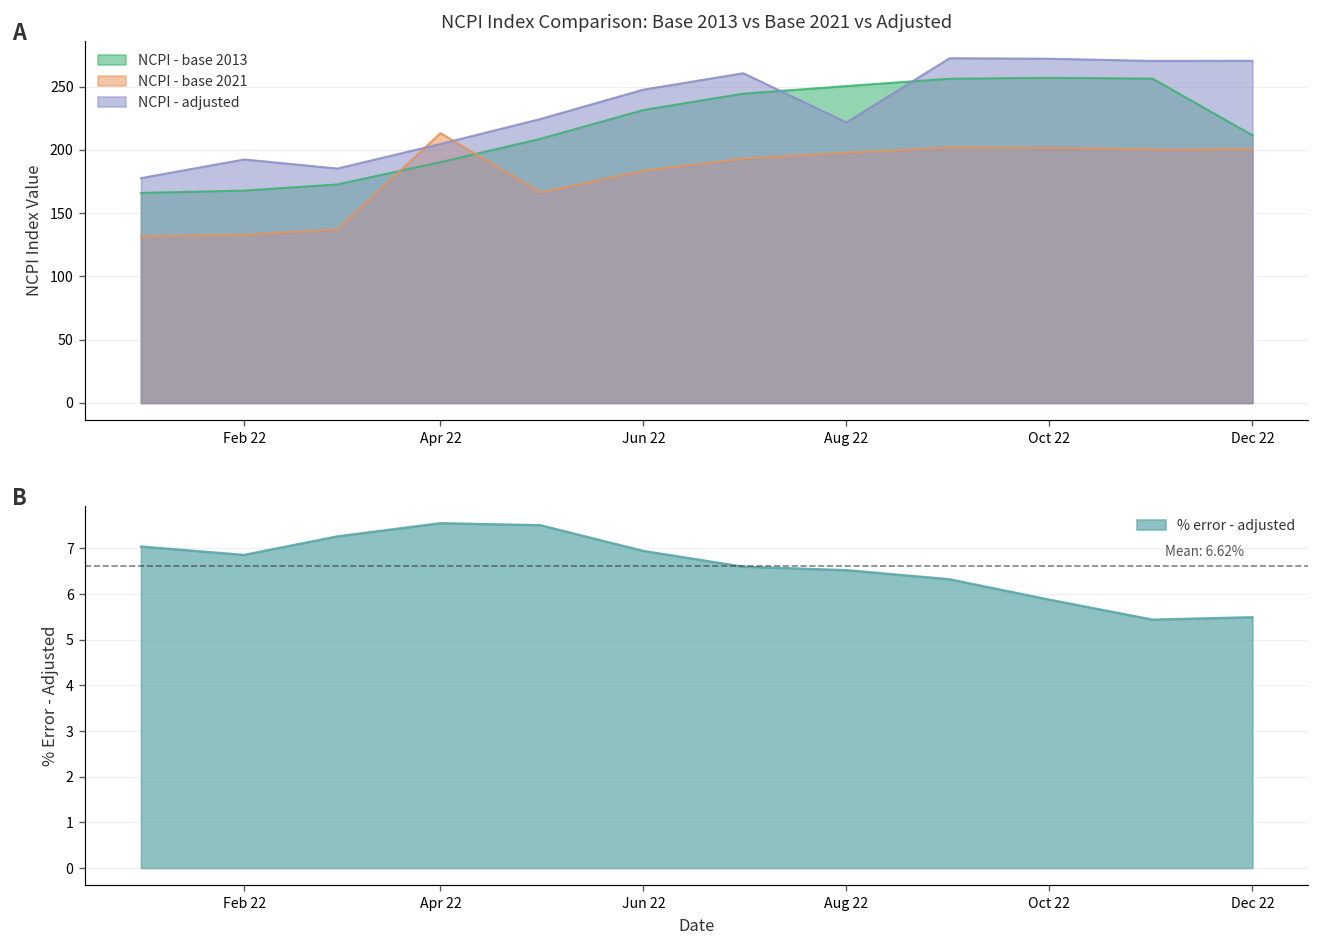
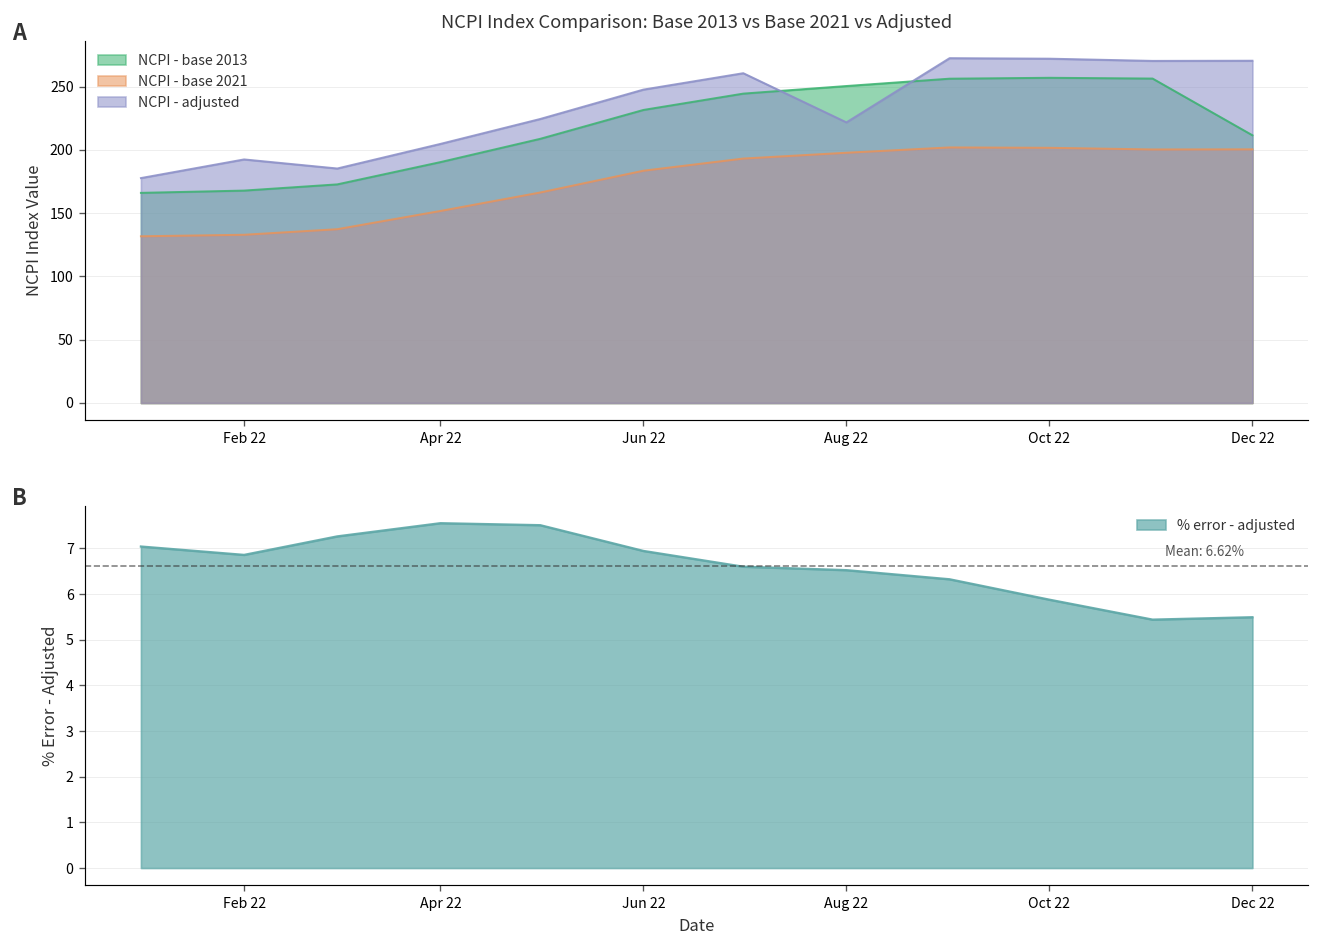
NCPI Index Comparison: Base 2013 vs Base 2021 vs Adjusted, NCPI - base 2021, Apr 22: 213 -> 152
